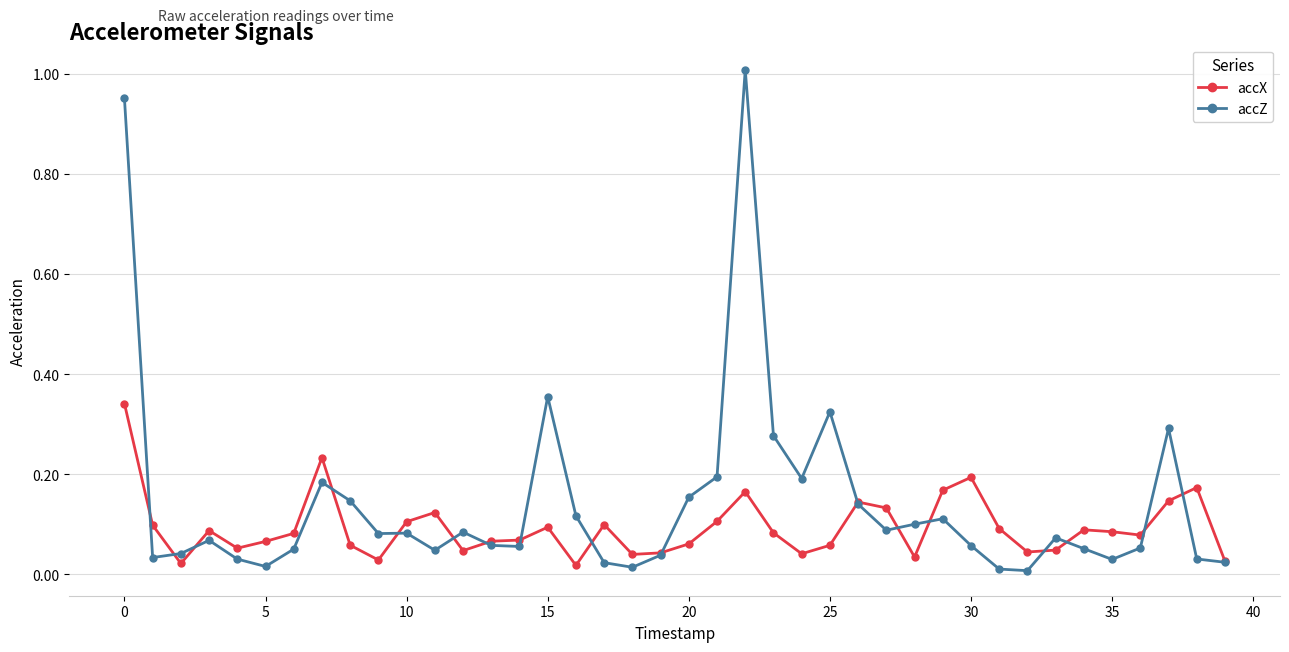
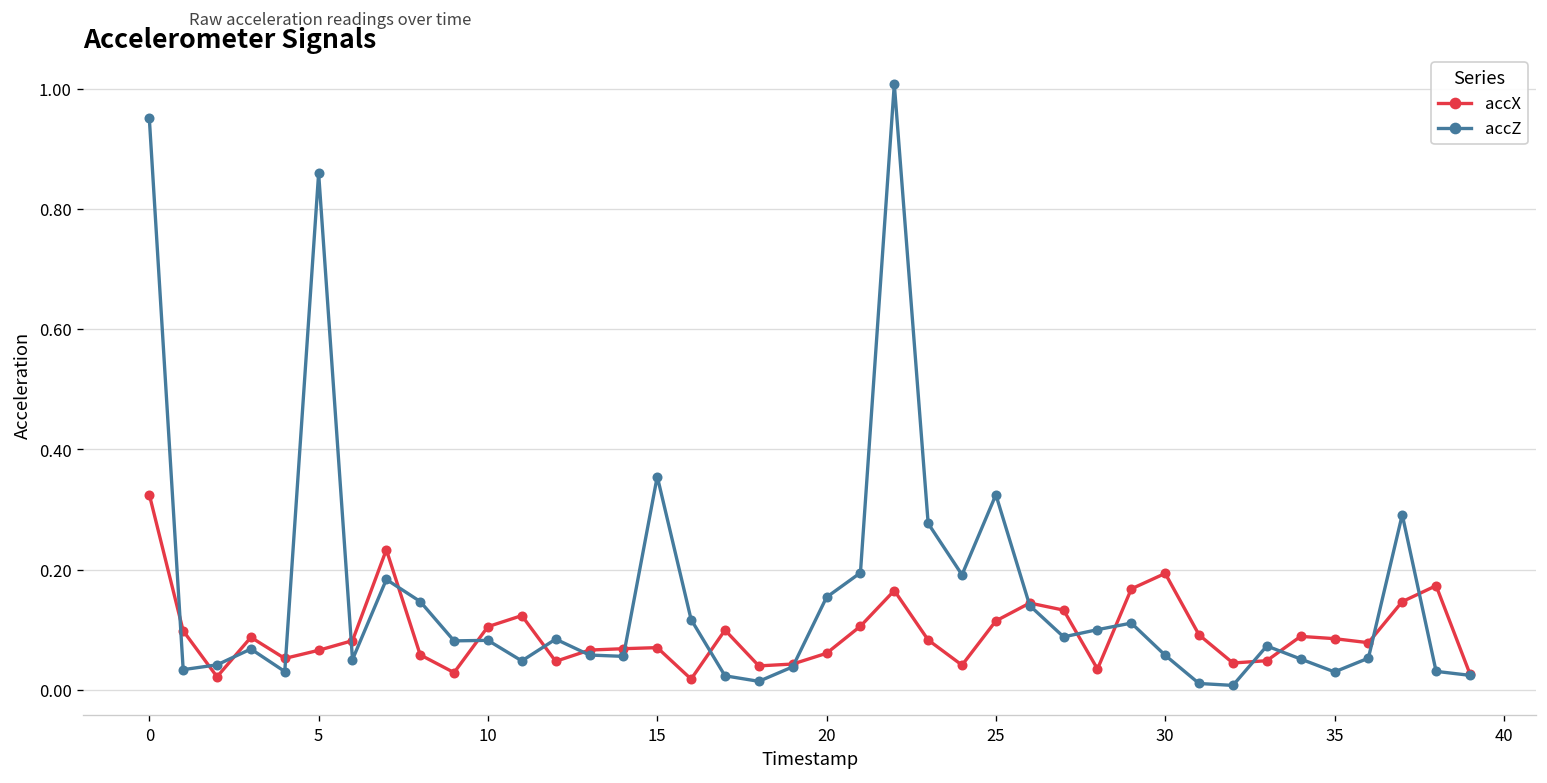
accX, 0: 0.34 -> 0.32
accZ, 5: 0.02 -> 0.86
accX, 15: 0.09 -> 0.07
accX, 25: 0.06 -> 0.11
